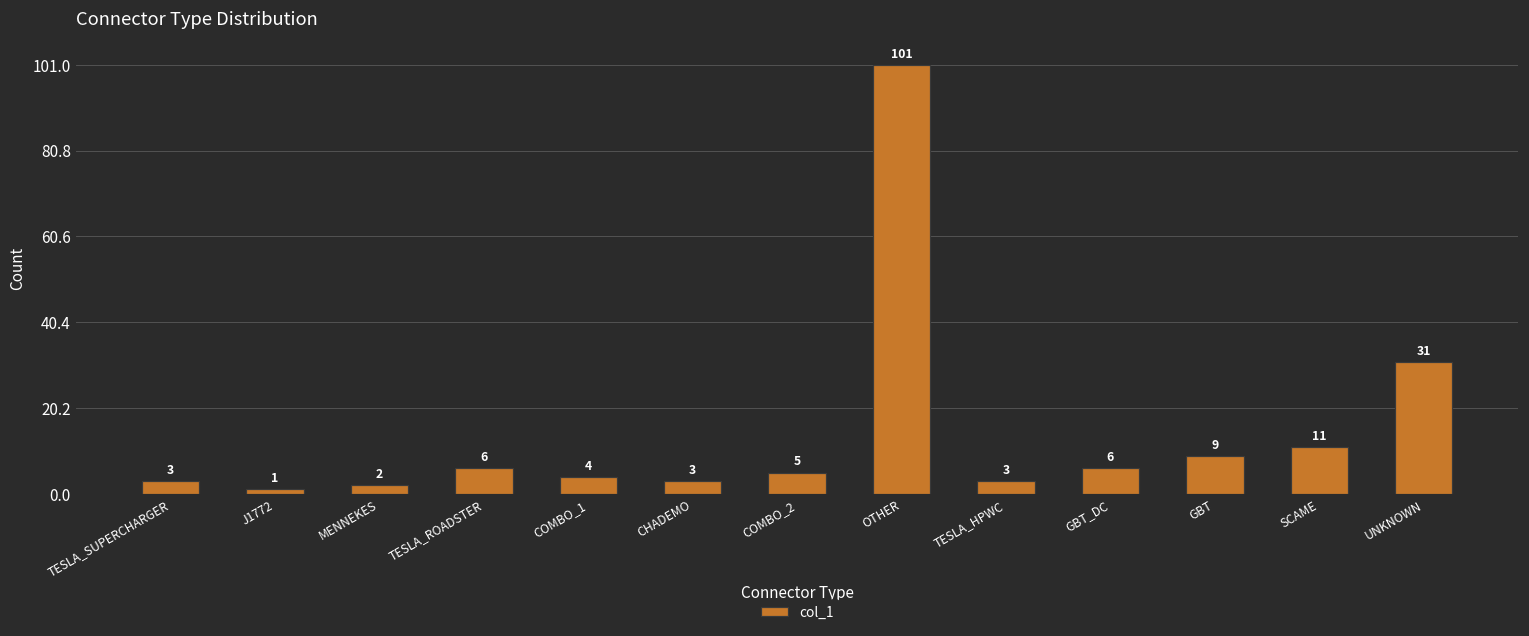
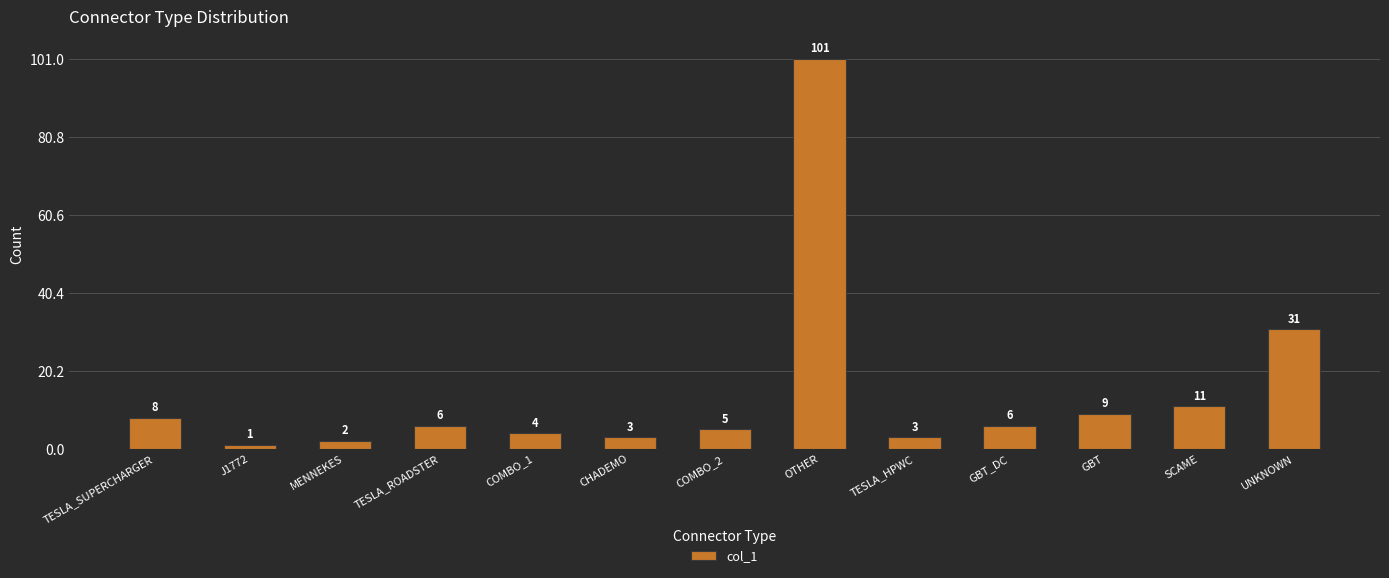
TESLA_SUPERCHARGER: 3 -> 8
